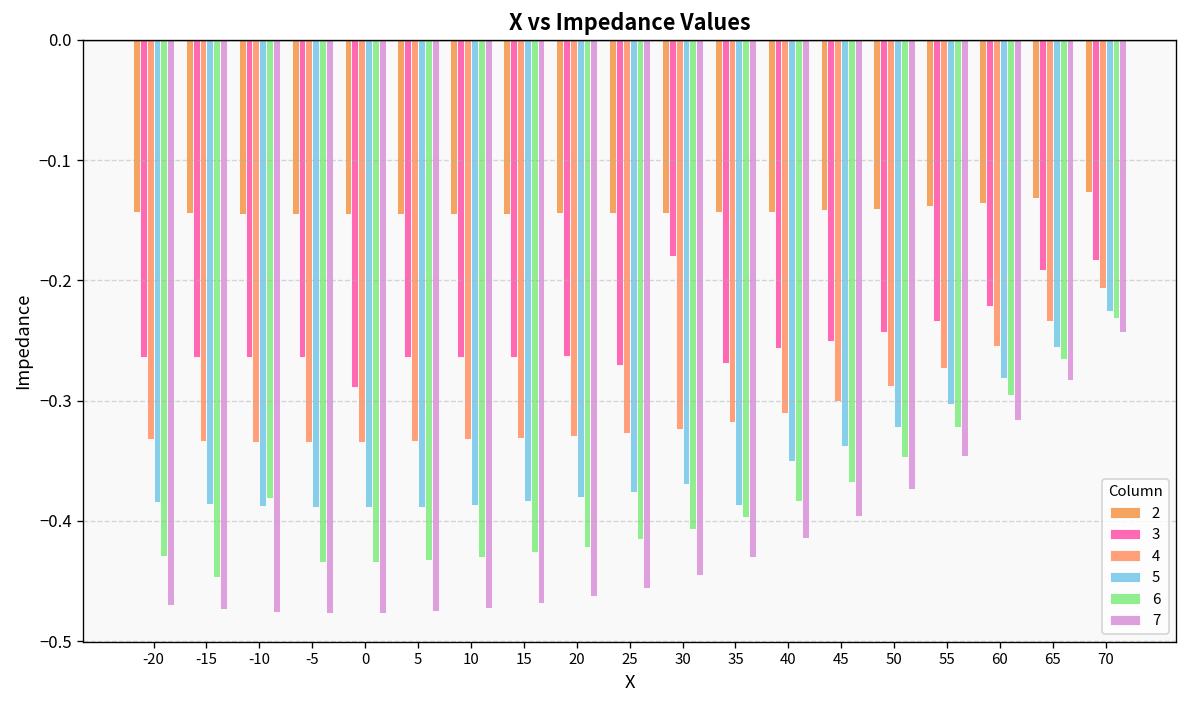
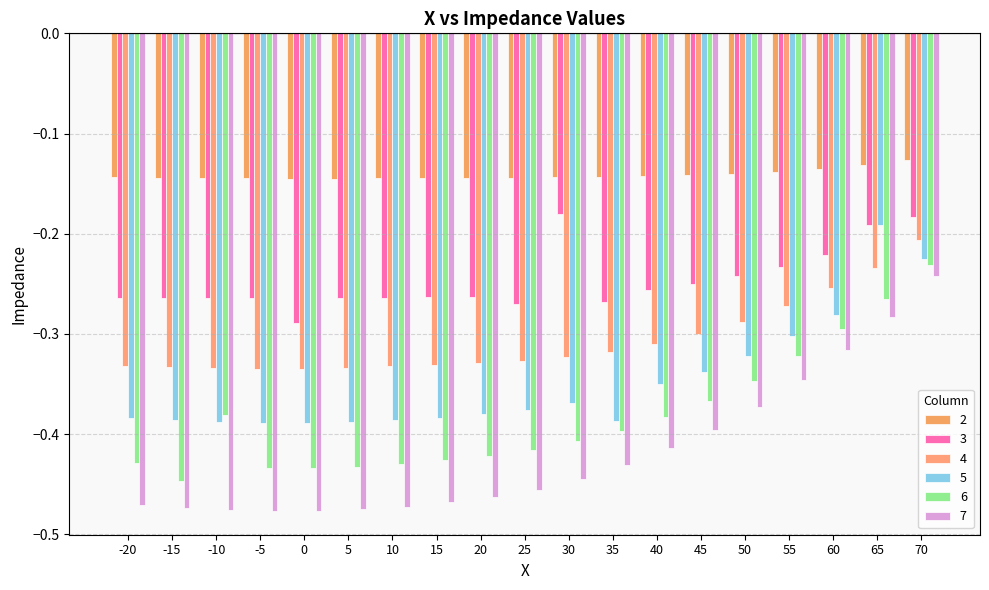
5, 65: -0.256 -> -0.191
